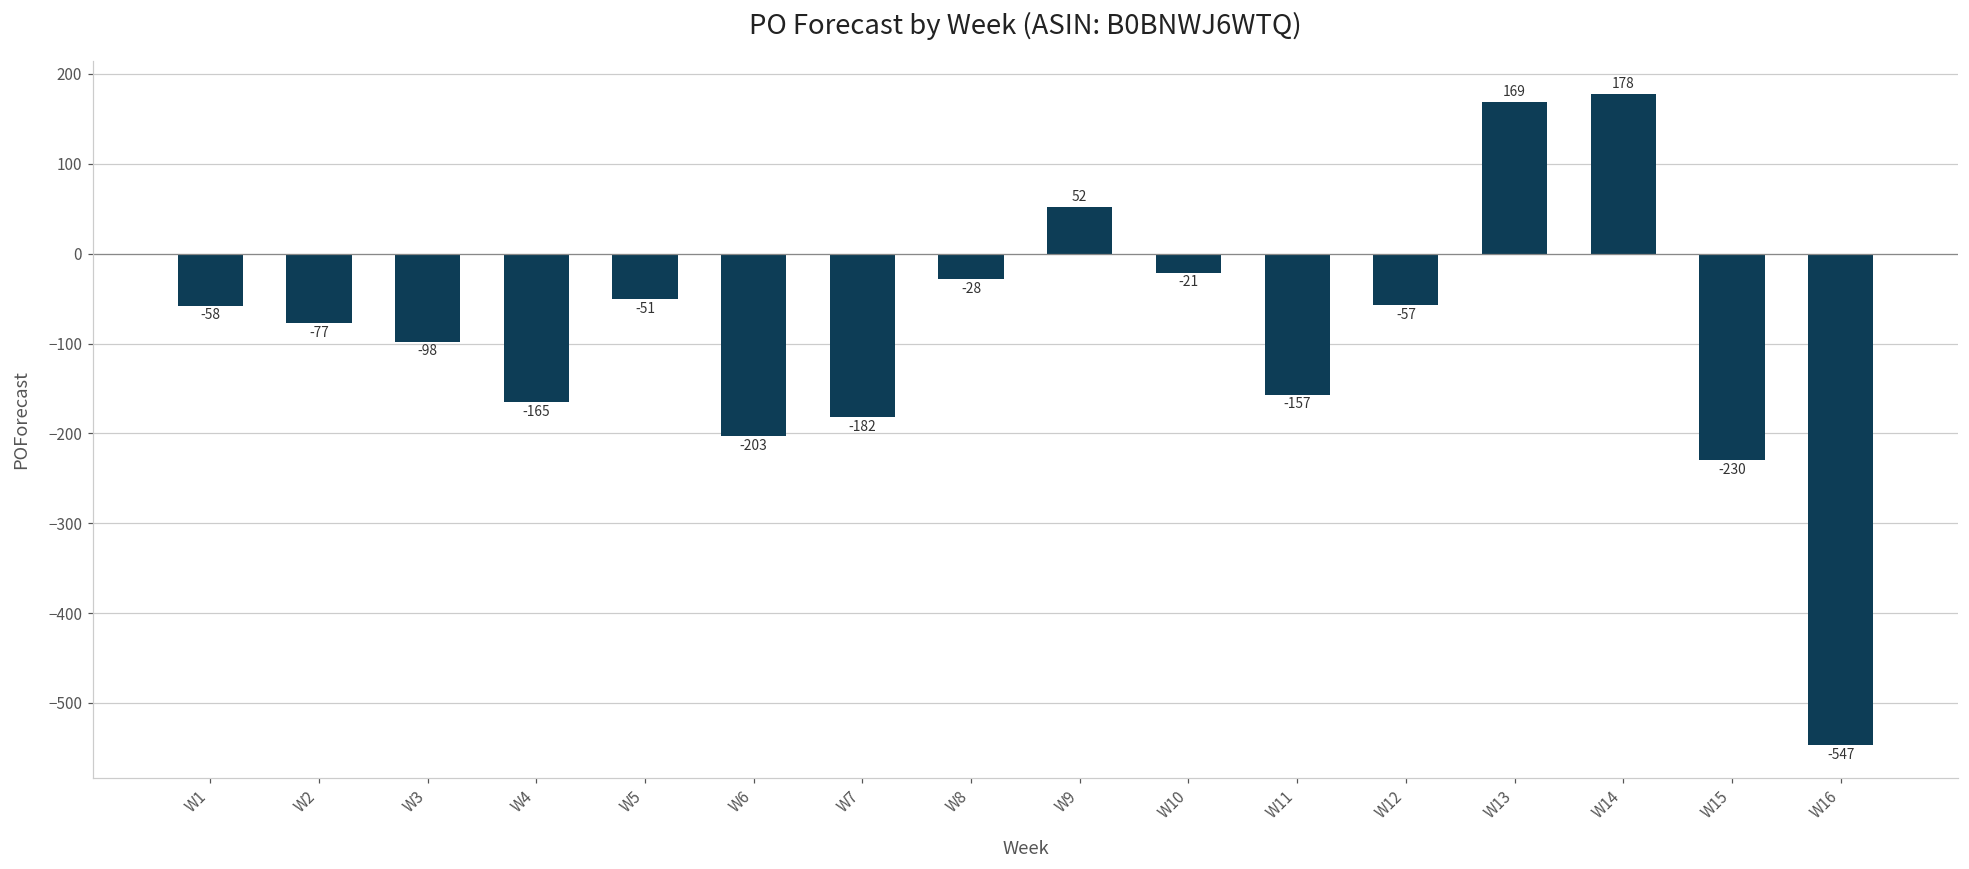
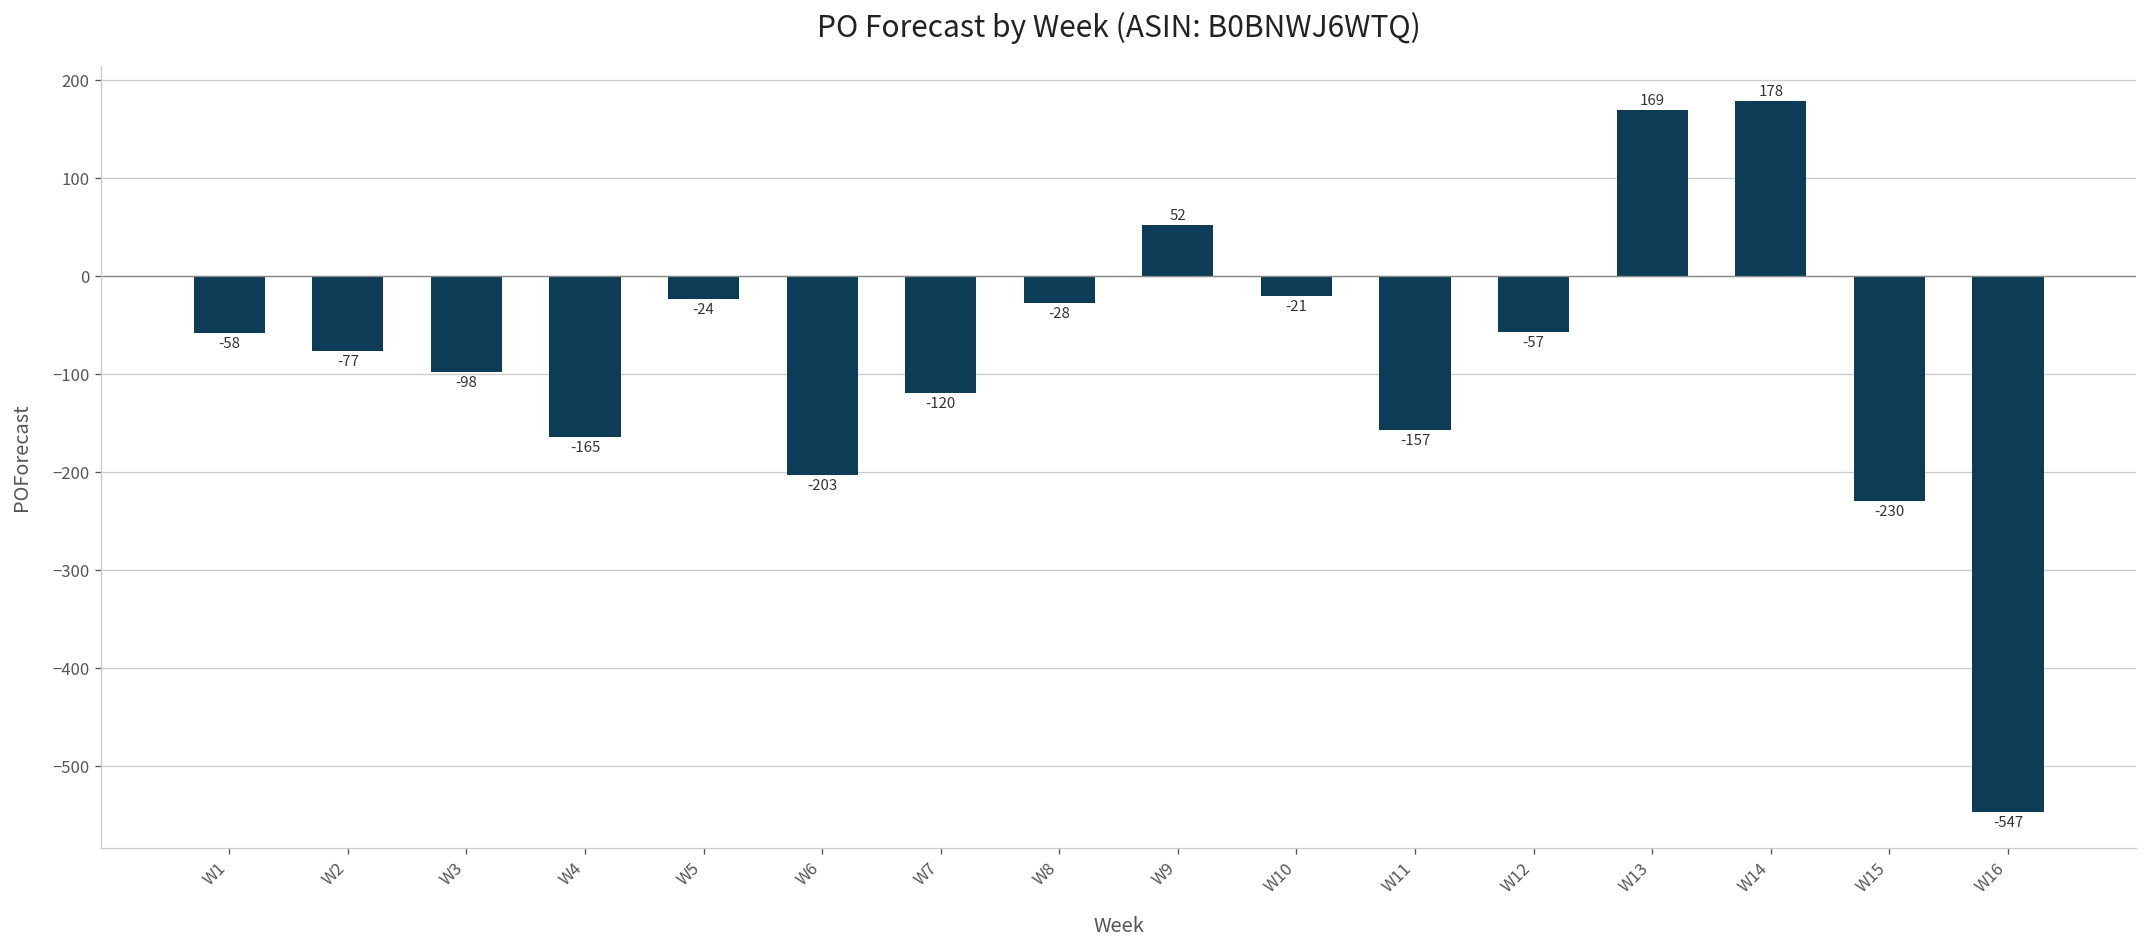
W5: -51 -> -24
W7: -182 -> -120
